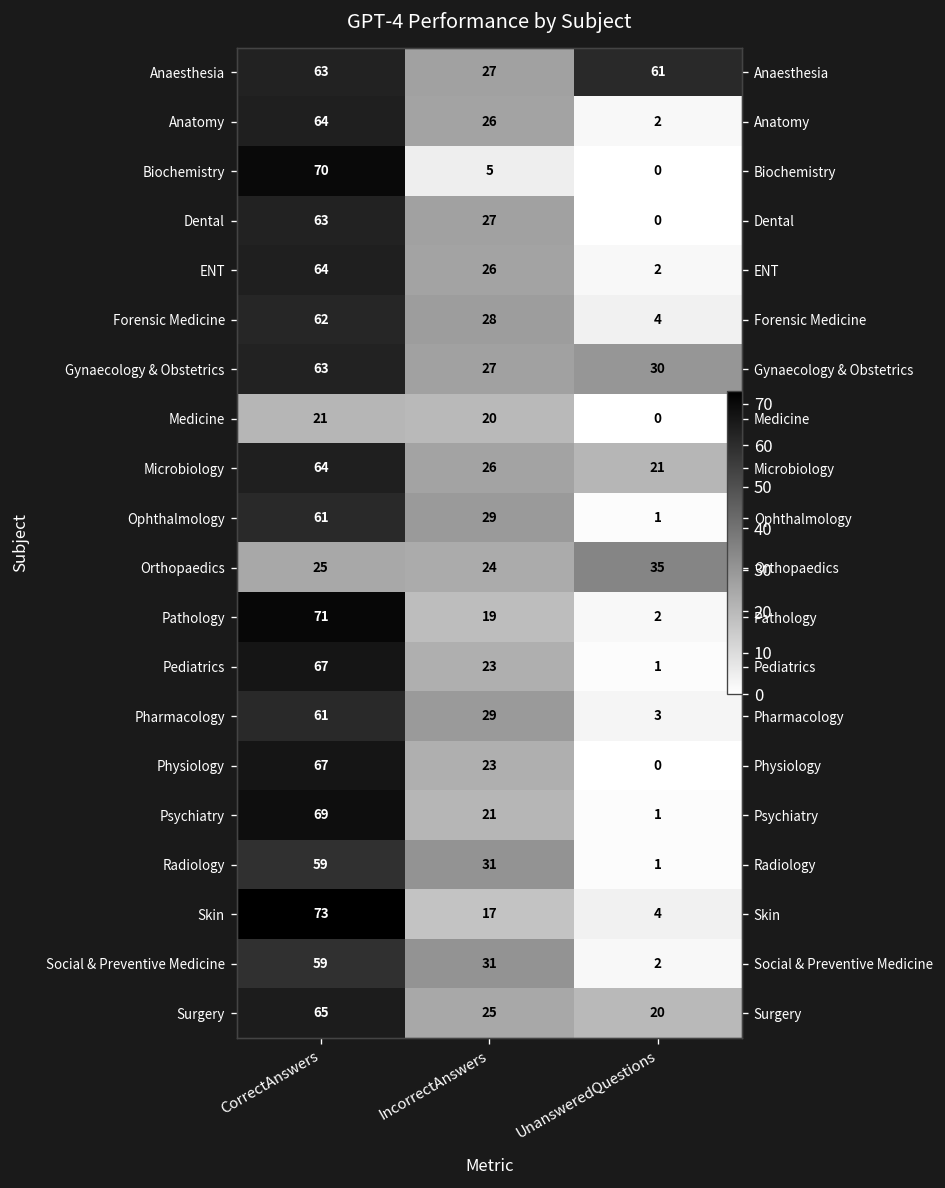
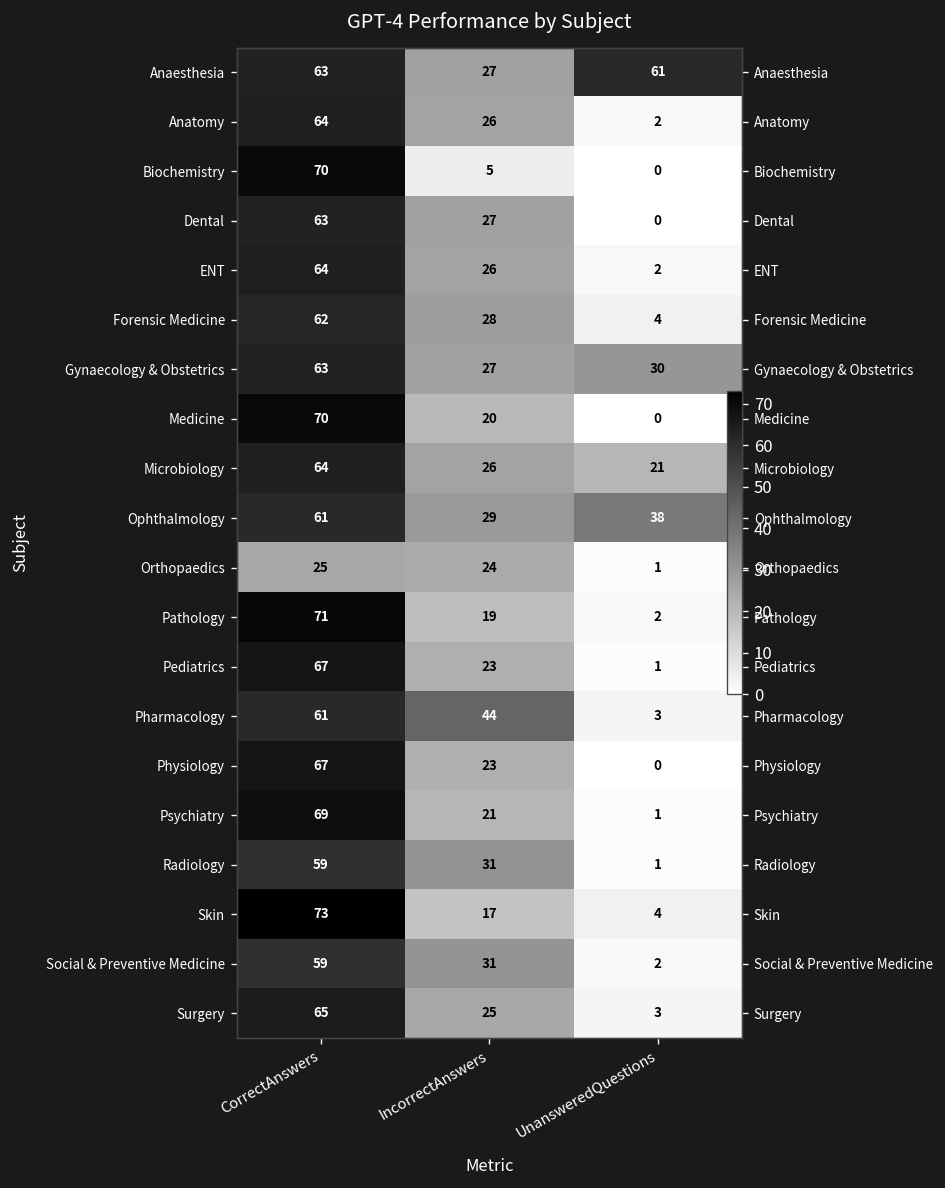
Medicine, CorrectAnswers: 21 -> 70
Ophthalmology, UnansweredQuestions: 1 -> 38
Orthopaedics, UnansweredQuestions: 35 -> 1
Pharmacology, IncorrectAnswers: 29 -> 44
Surgery, UnansweredQuestions: 20 -> 3
